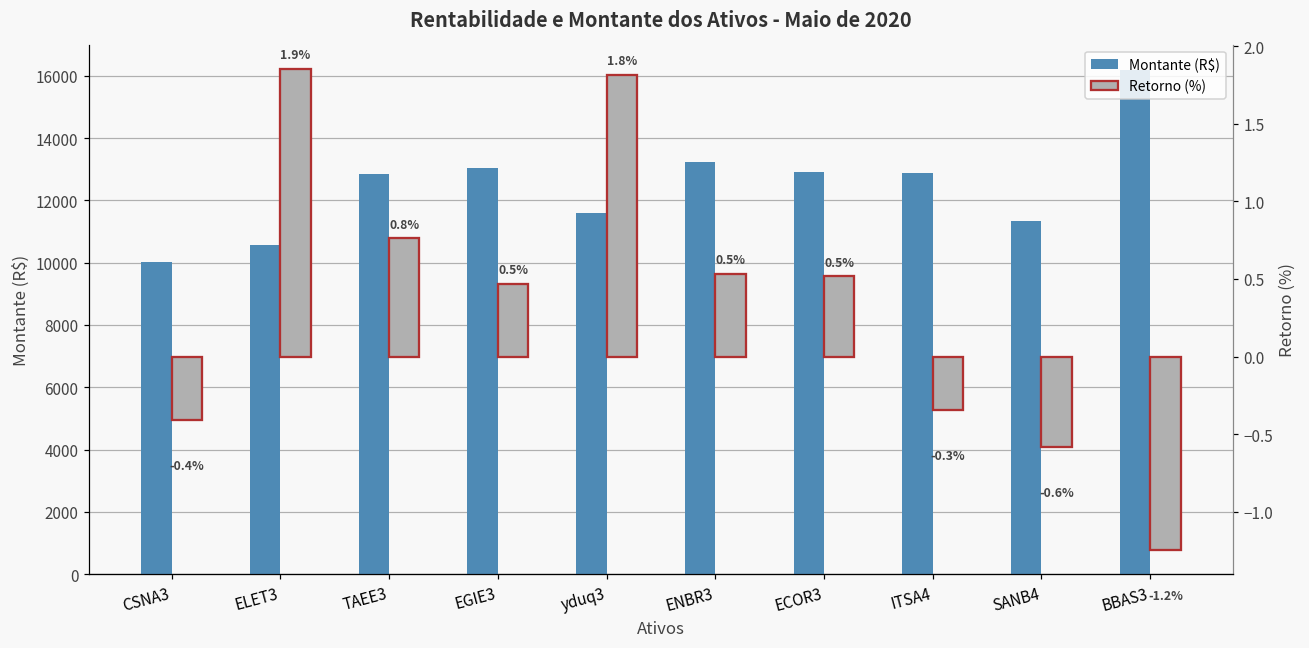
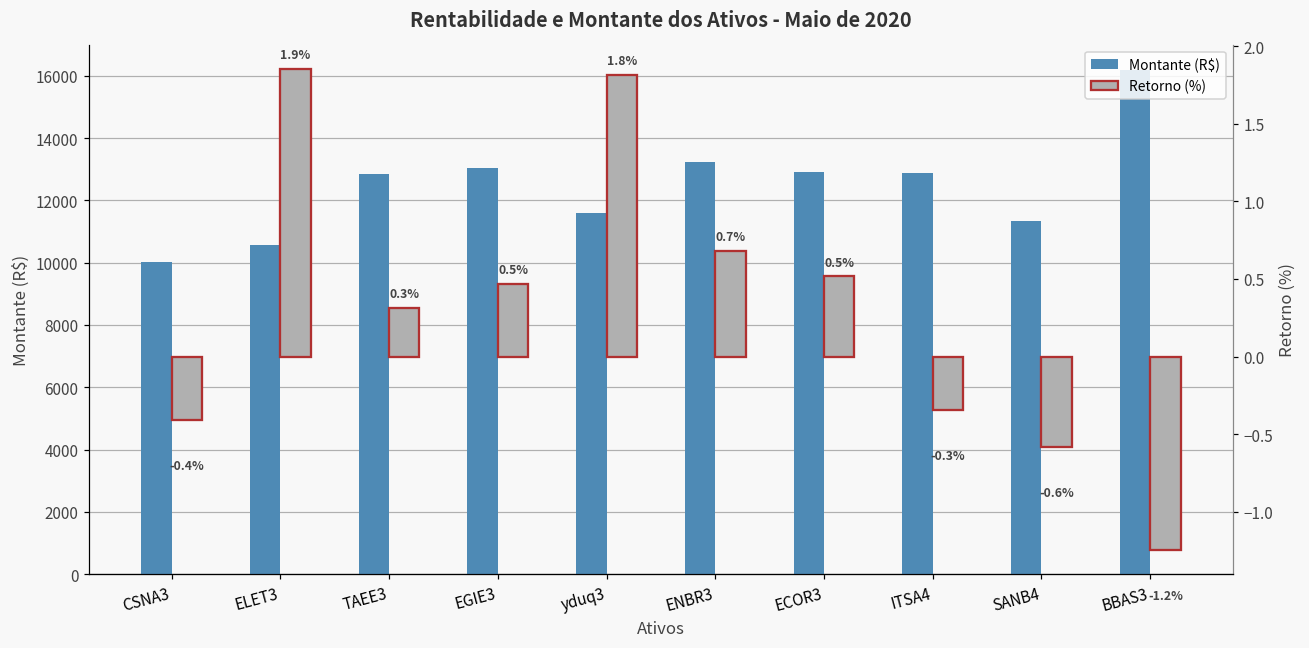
Retorno (%), TAEE3: 0.8% -> 0.3%
Retorno (%), ENBR3: 0.5% -> 0.7%
